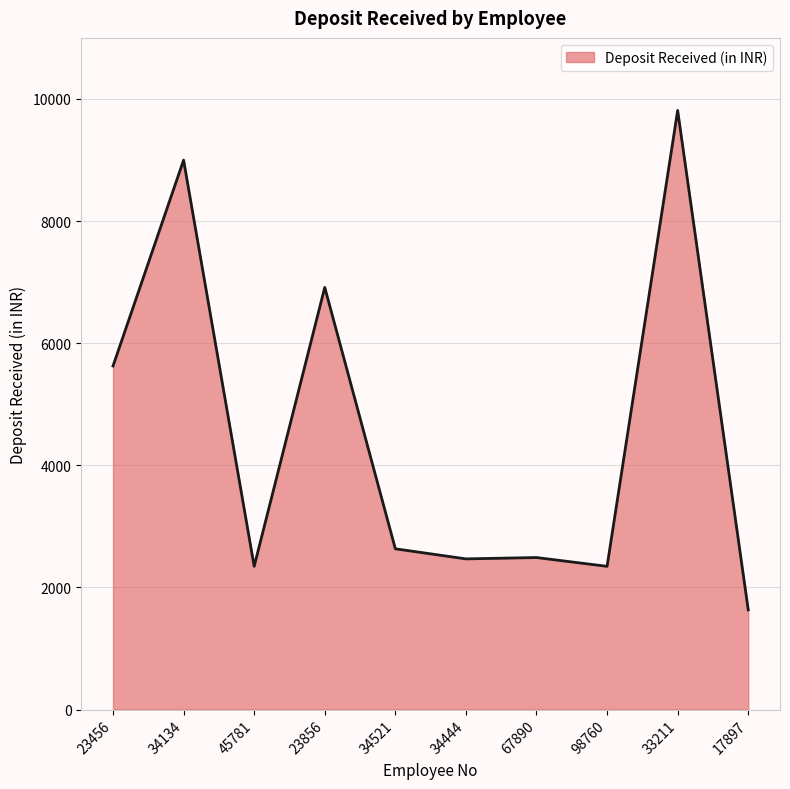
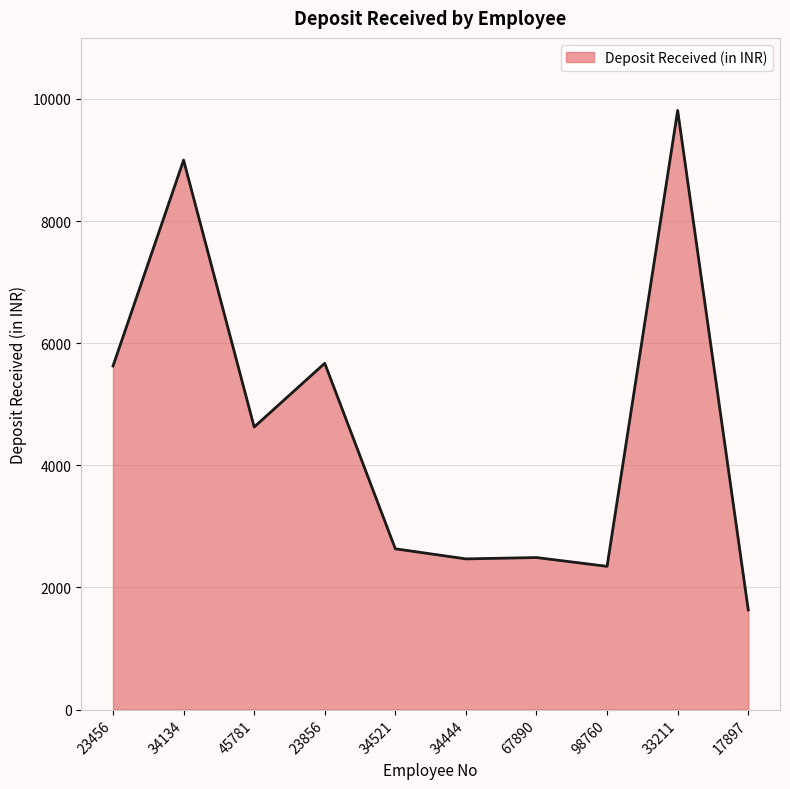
45781: 2300 -> 4600
23856: 6900 -> 5700
